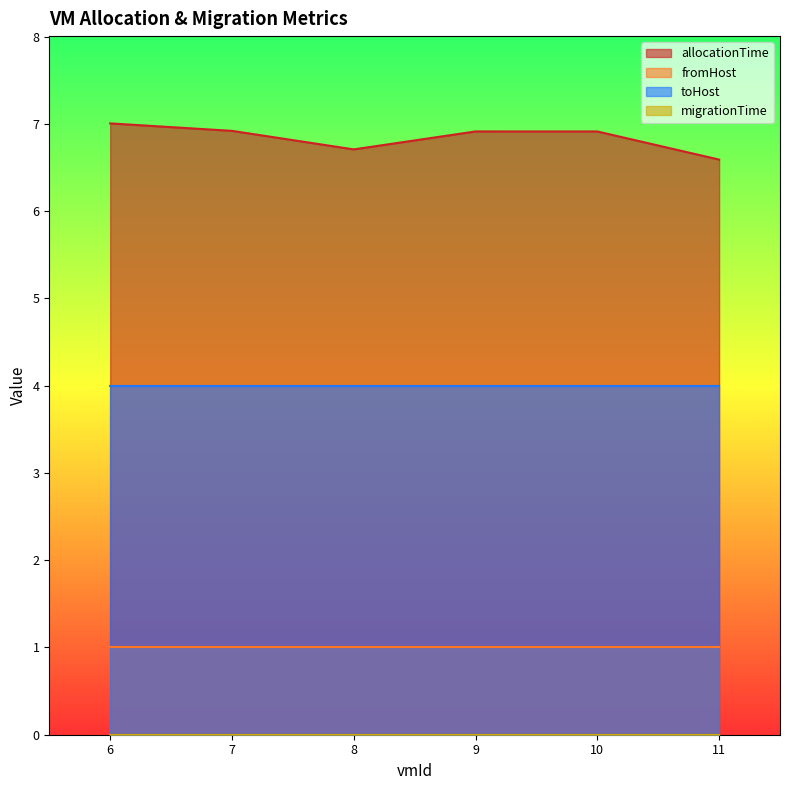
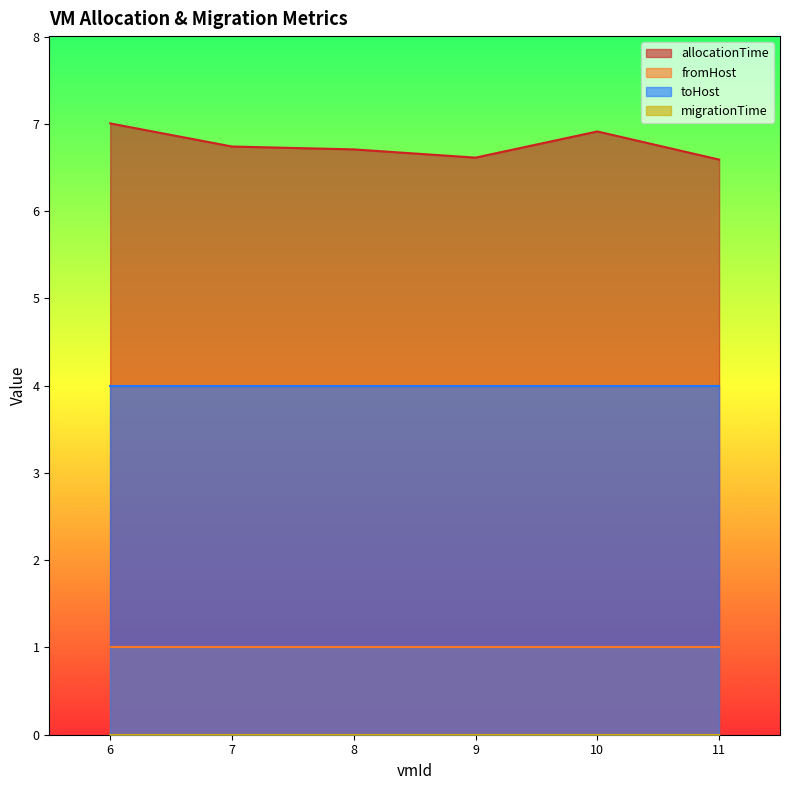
allocationTime, 7: 6.9 -> 6.7
allocationTime, 9: 6.9 -> 6.6
